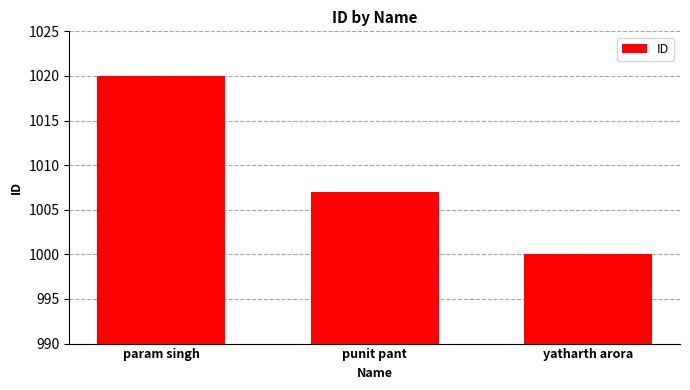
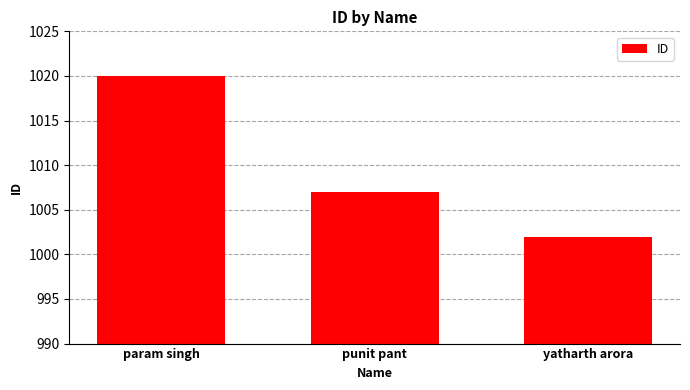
yatharth arora: 1000 -> 1002
